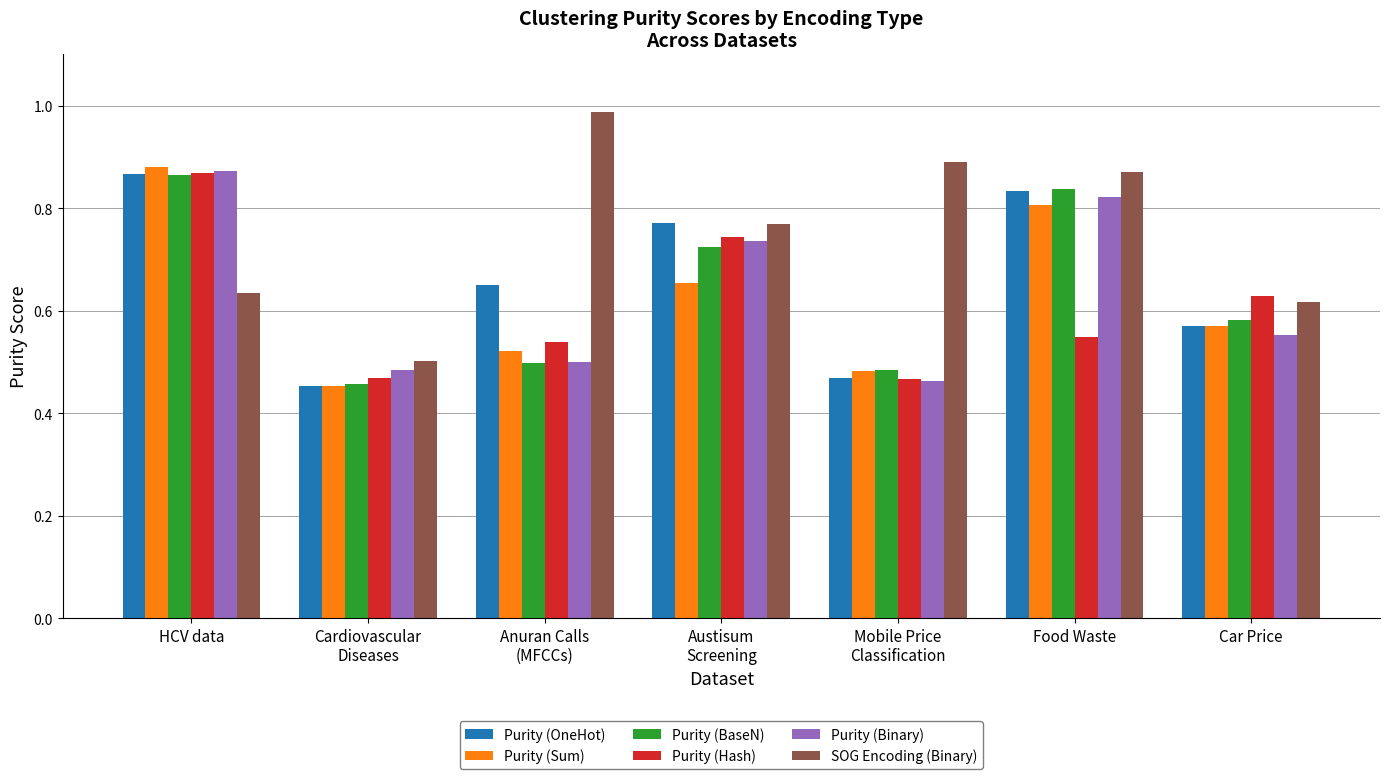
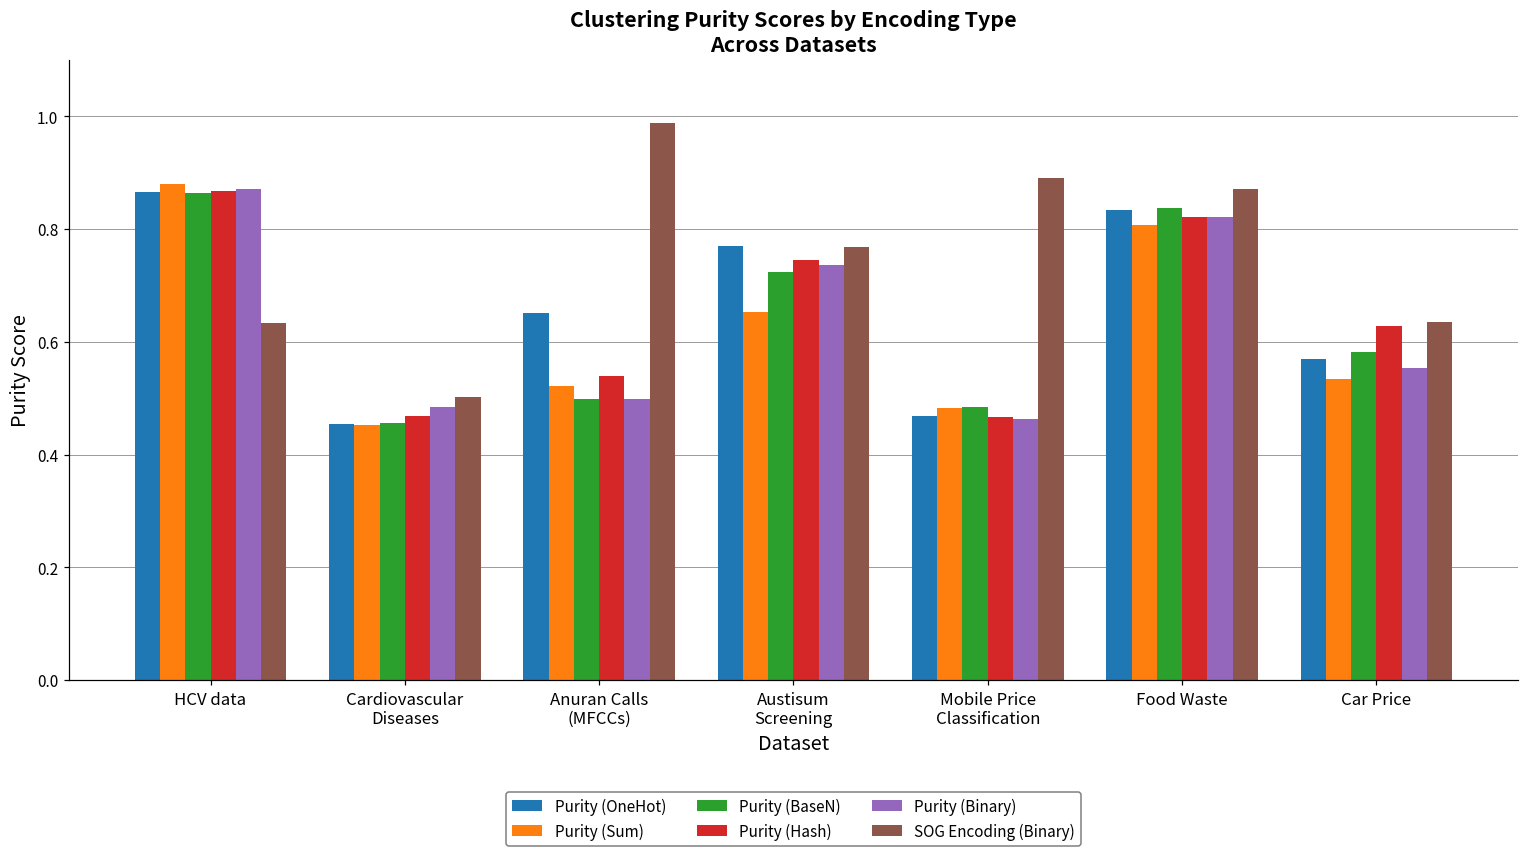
Purity (Hash), Food Waste: 0.55 -> 0.82
Purity (Sum), Car Price: 0.57 -> 0.53
SOG Encoding (Binary), Car Price: 0.62 -> 0.64
